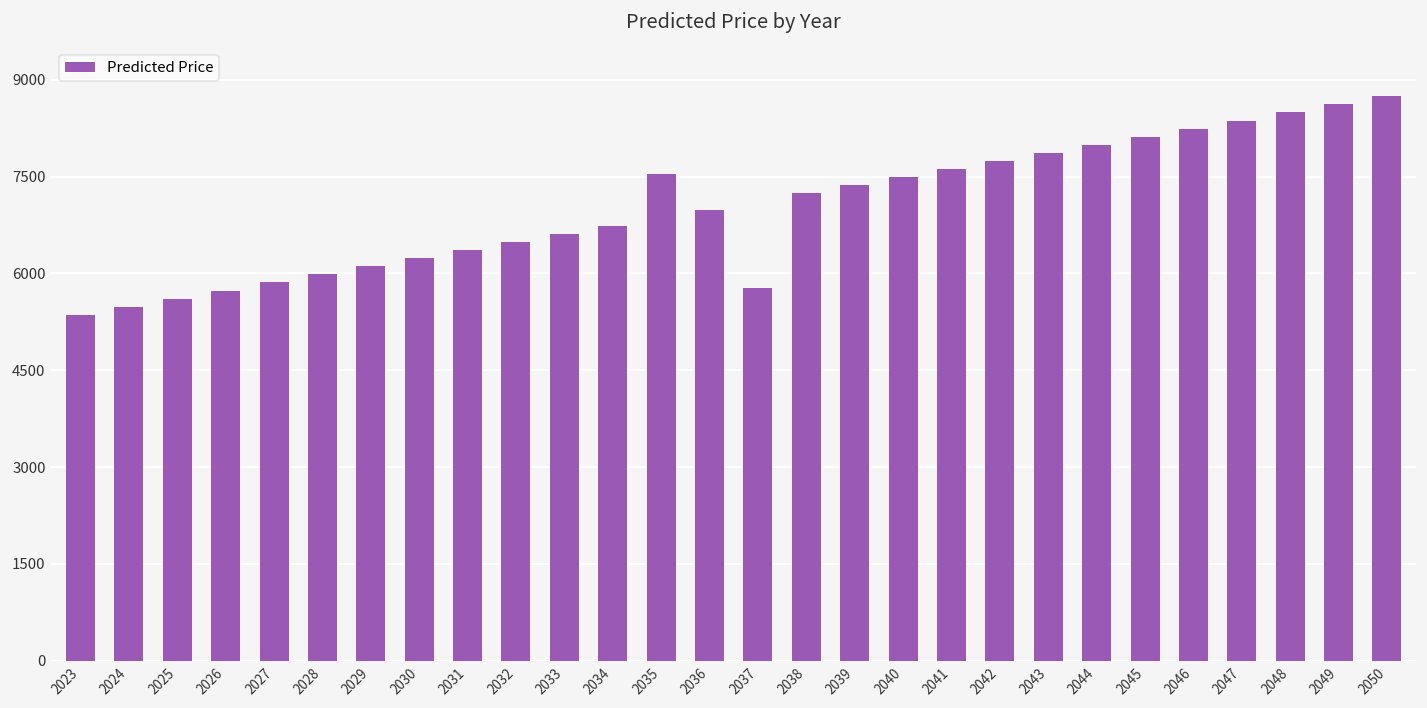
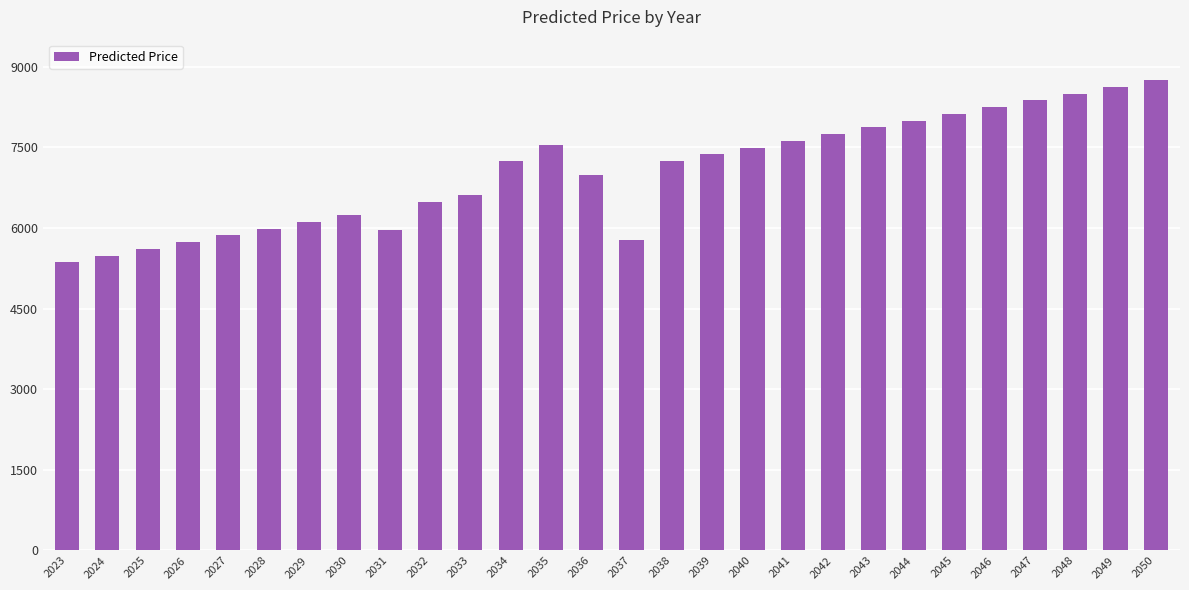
2031: 6400 -> 6000
2034: 6700 -> 7200
